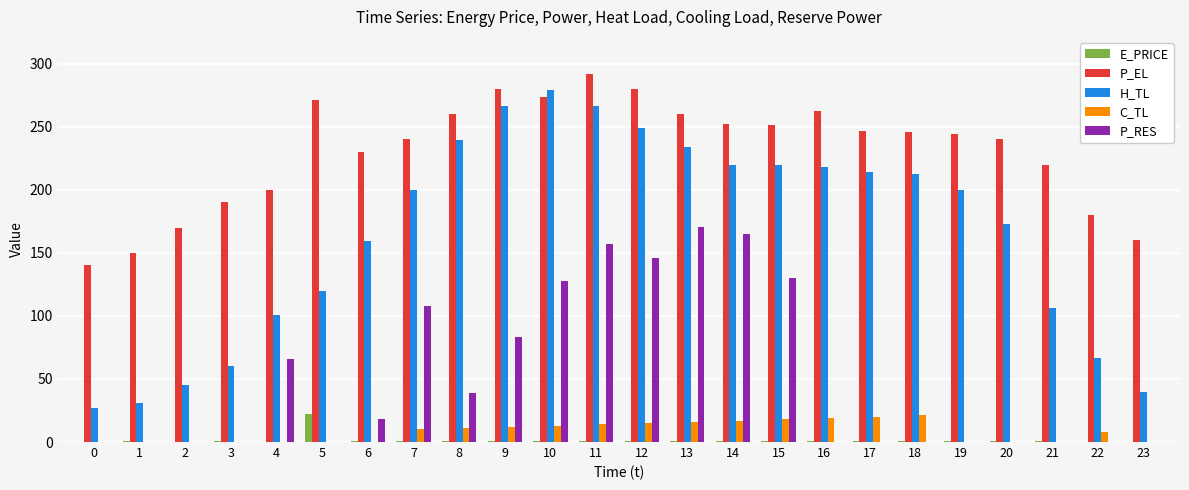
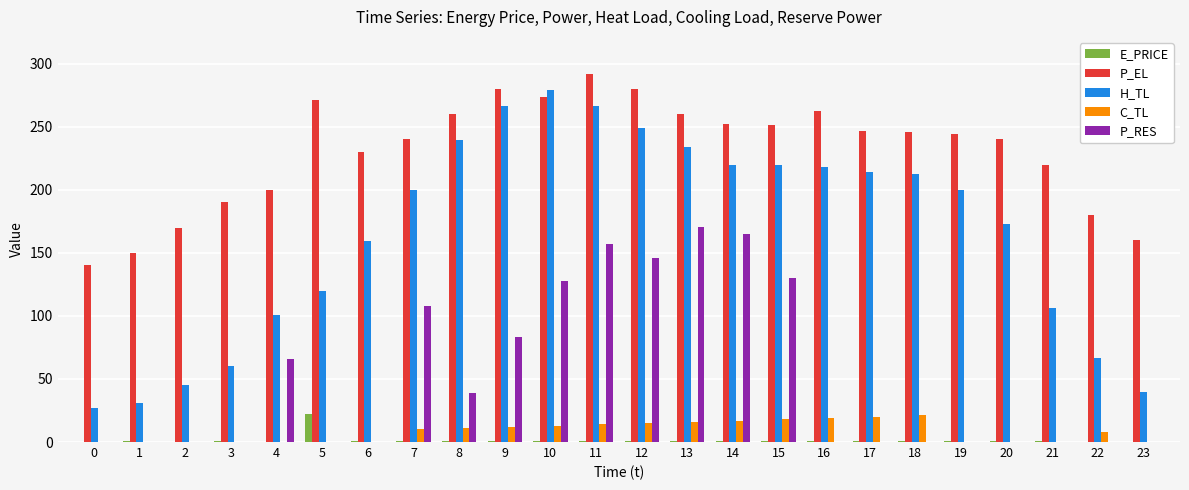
P_RES, 6: 18 -> 0
